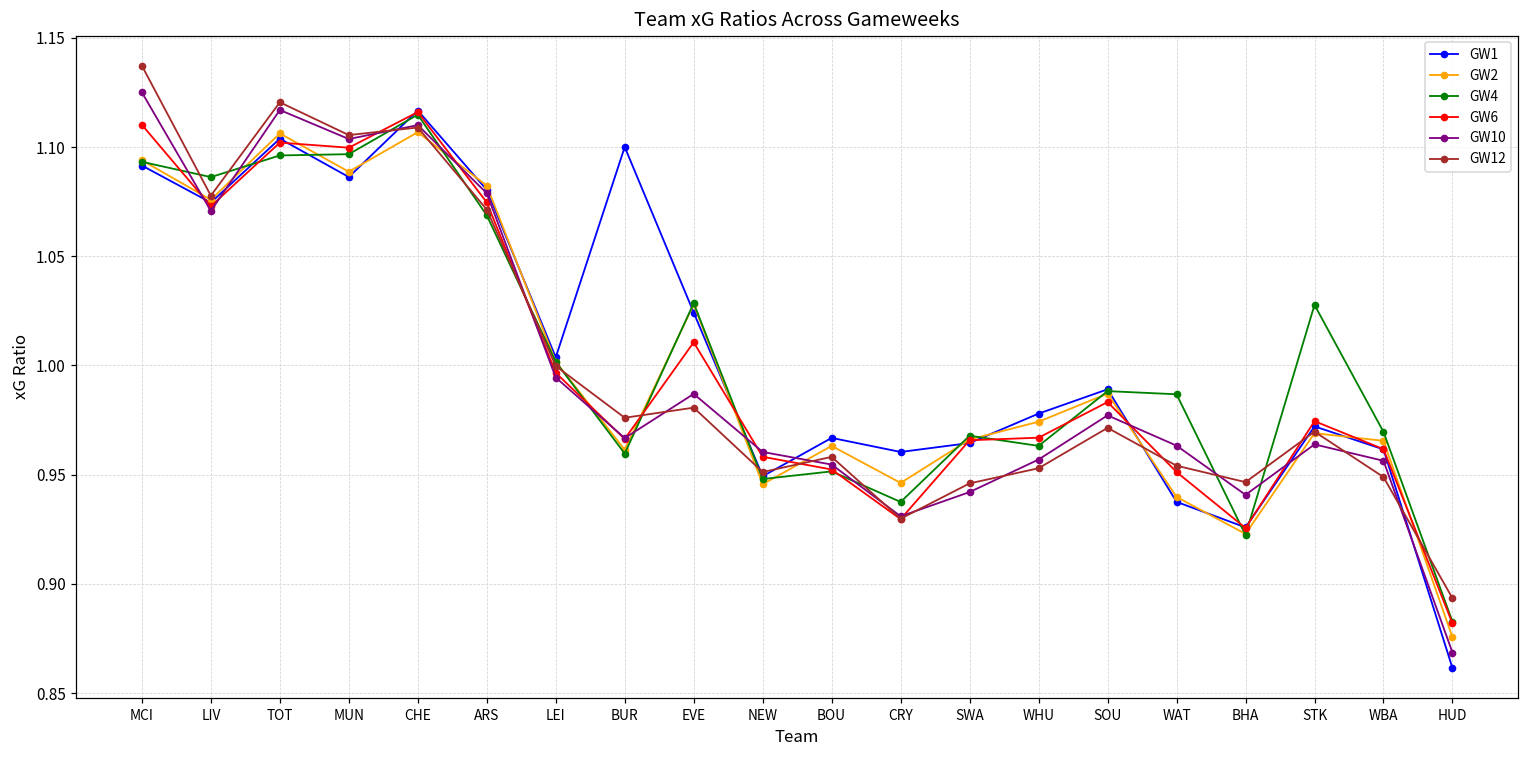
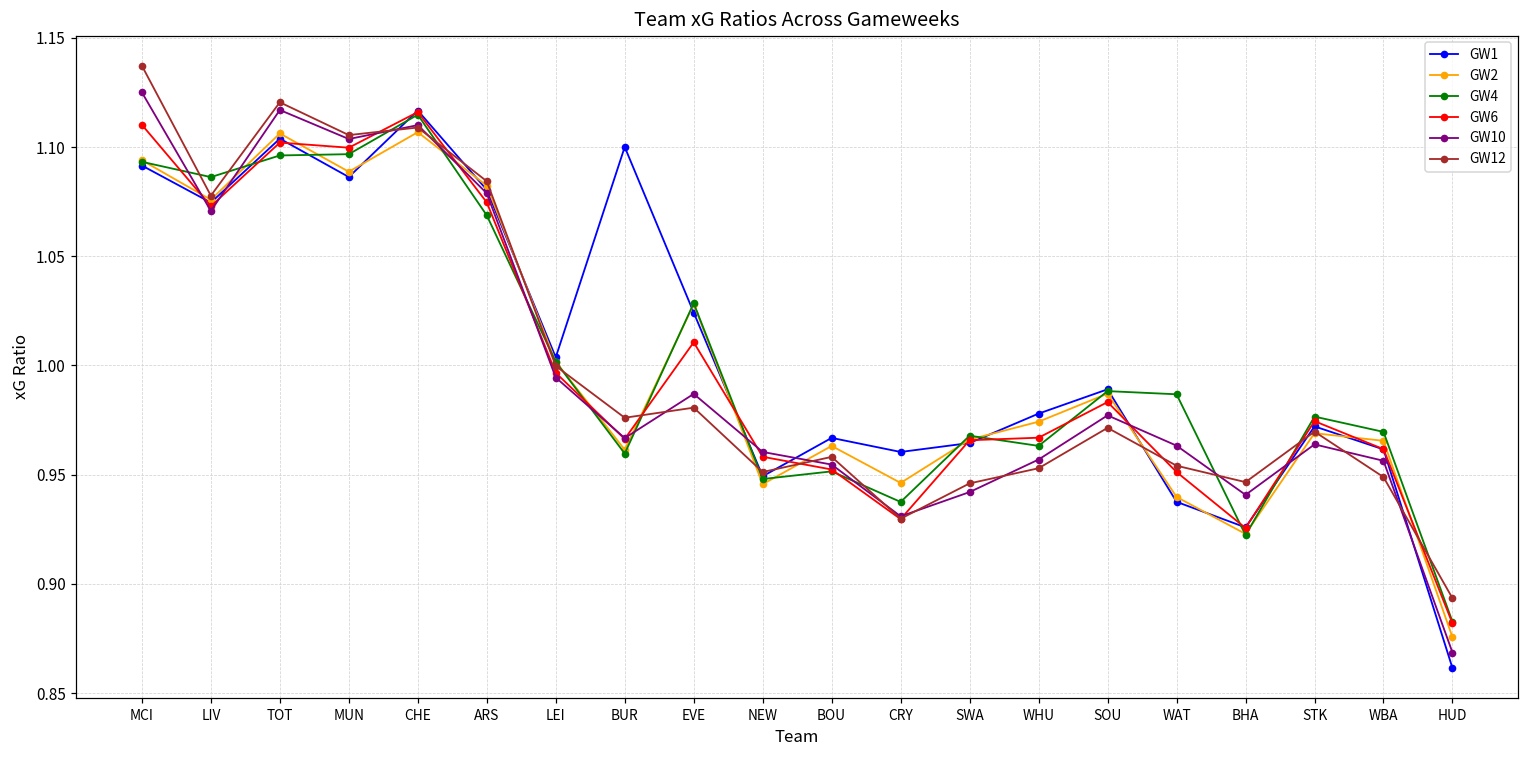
GW12, ARS: 1.071 -> 1.084
GW4, STK: 1.028 -> 0.977
